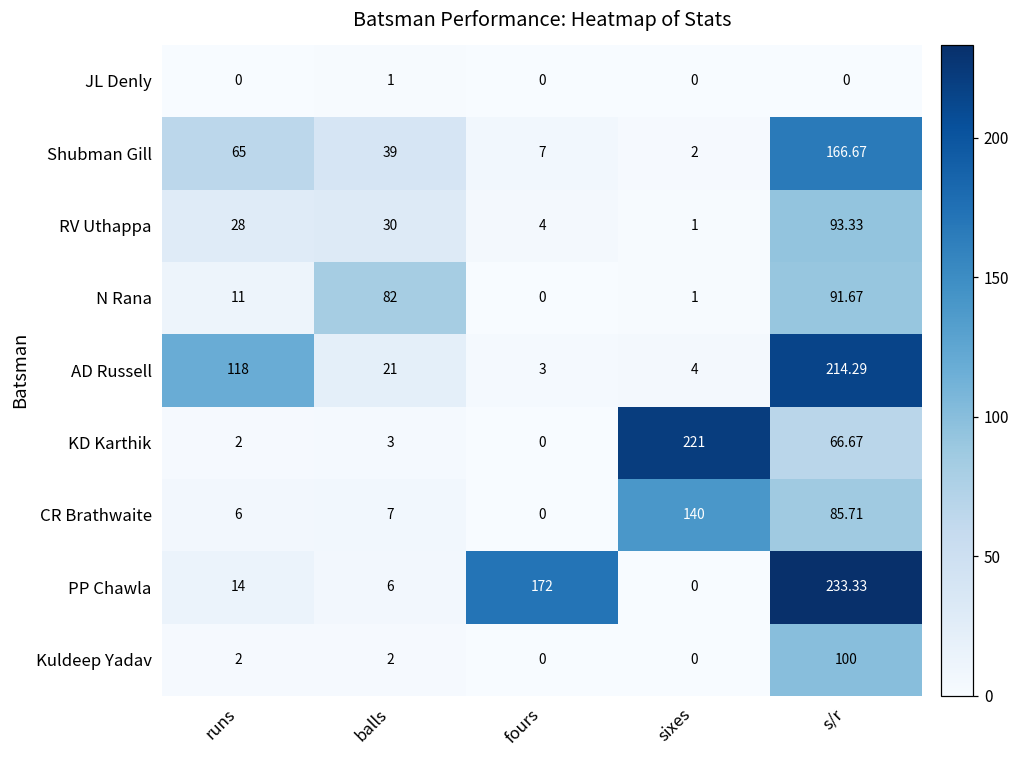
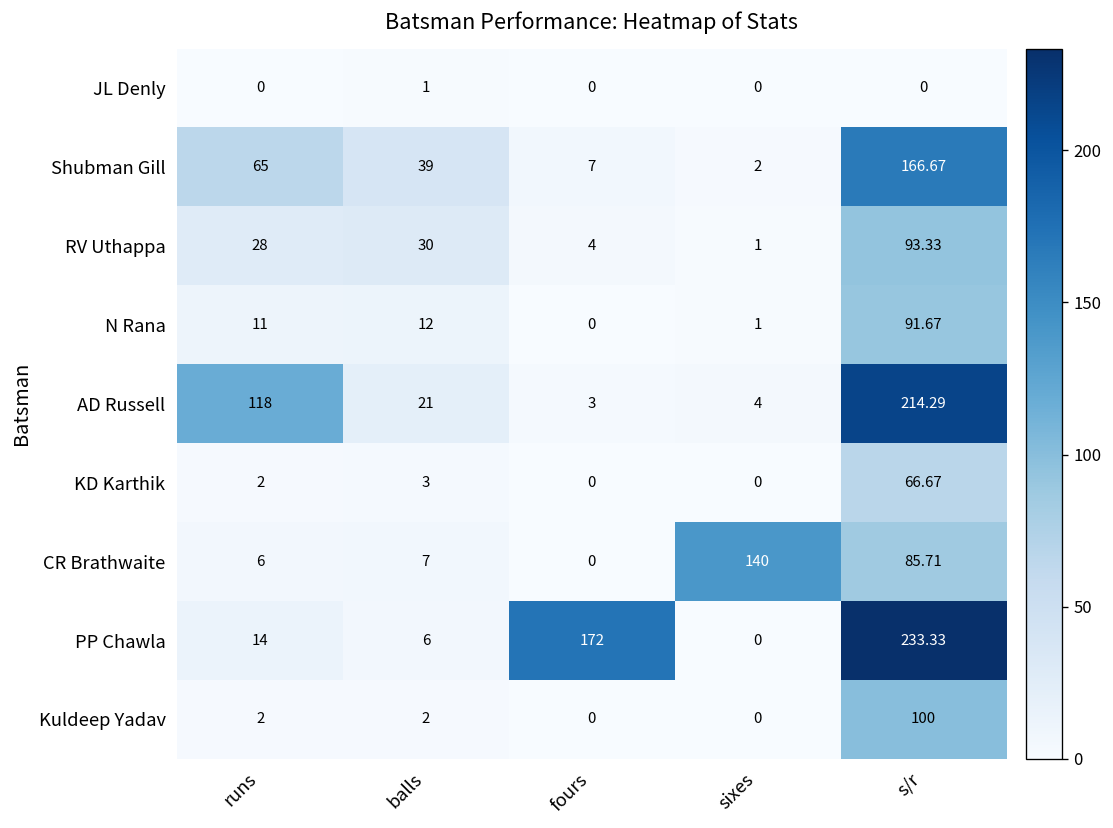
N Rana, balls: 82 -> 12
KD Karthik, sixes: 221 -> 0
